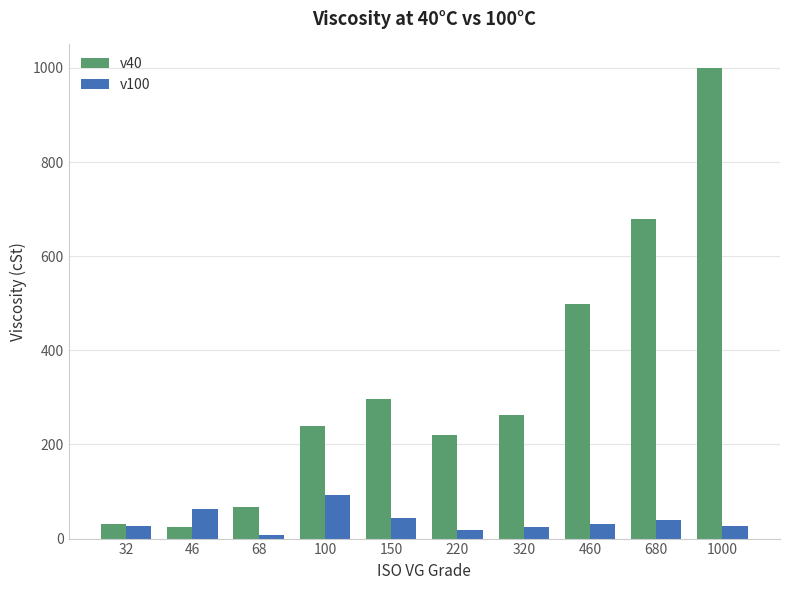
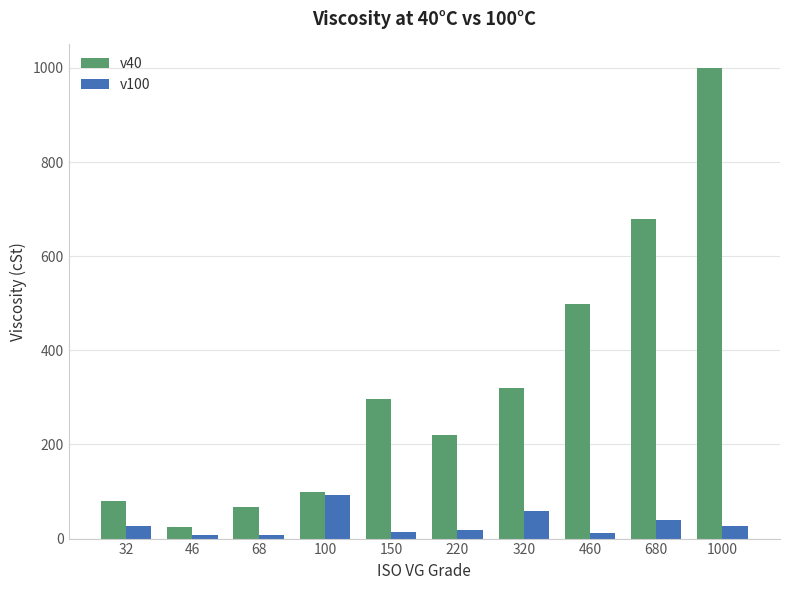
v40, 32: 30 -> 80
v100, 46: 60 -> 10
v40, 100: 240 -> 100
v100, 150: 40 -> 10
v40, 320: 260 -> 320
v100, 320: 20 -> 60
v100, 460: 30 -> 10
